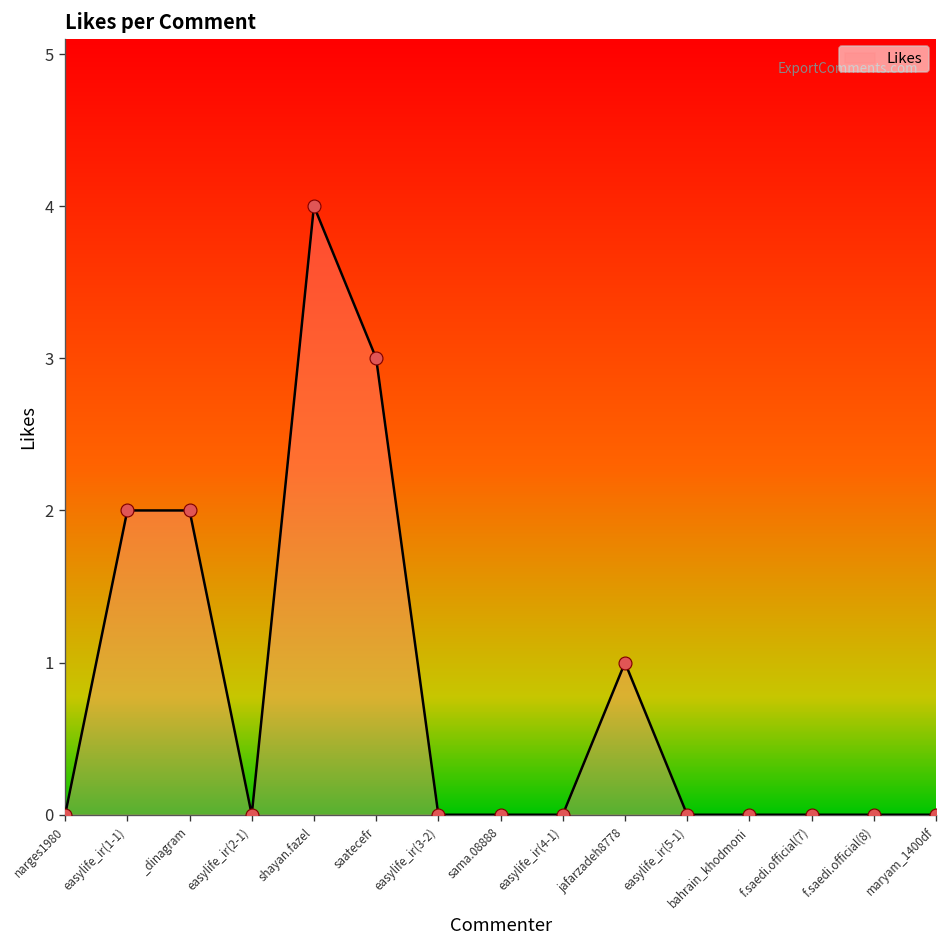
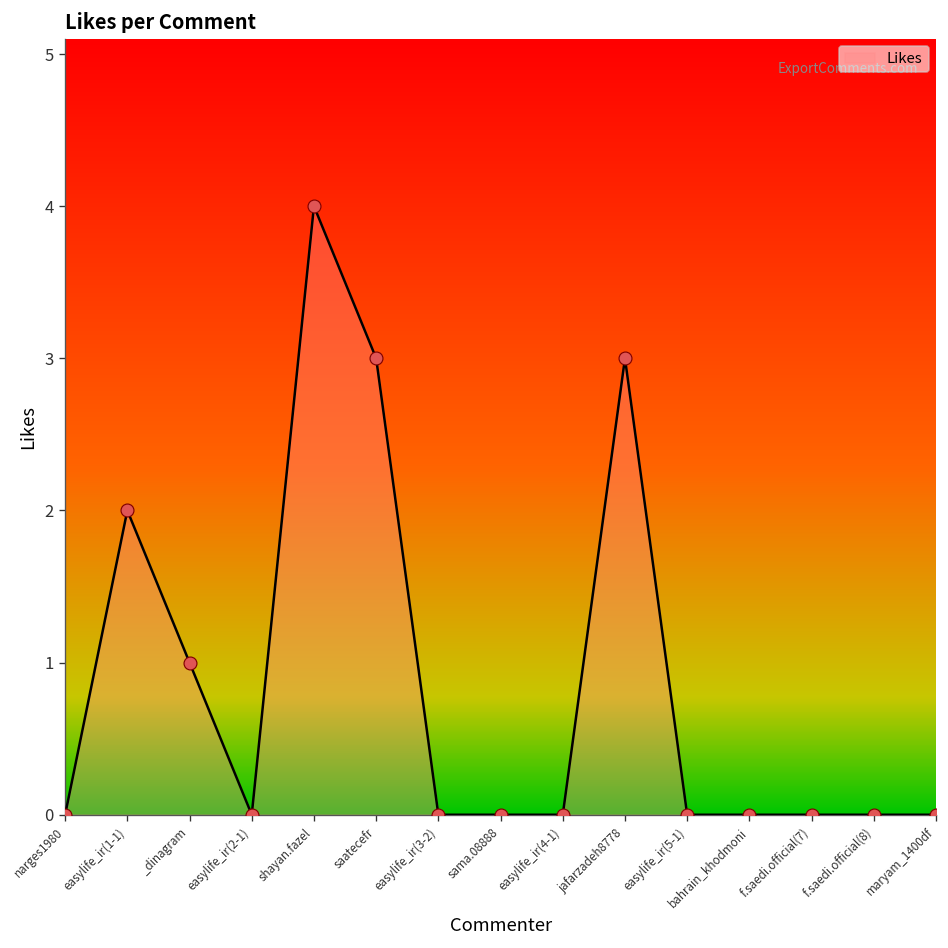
_dinagram: 2 -> 1
jafarzadeh8778: 1 -> 3
